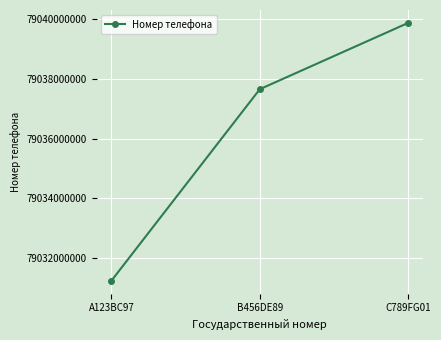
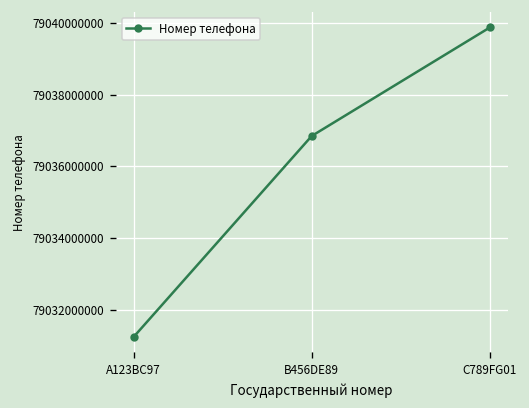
B456DE89: 79037700000 -> 79036800000
